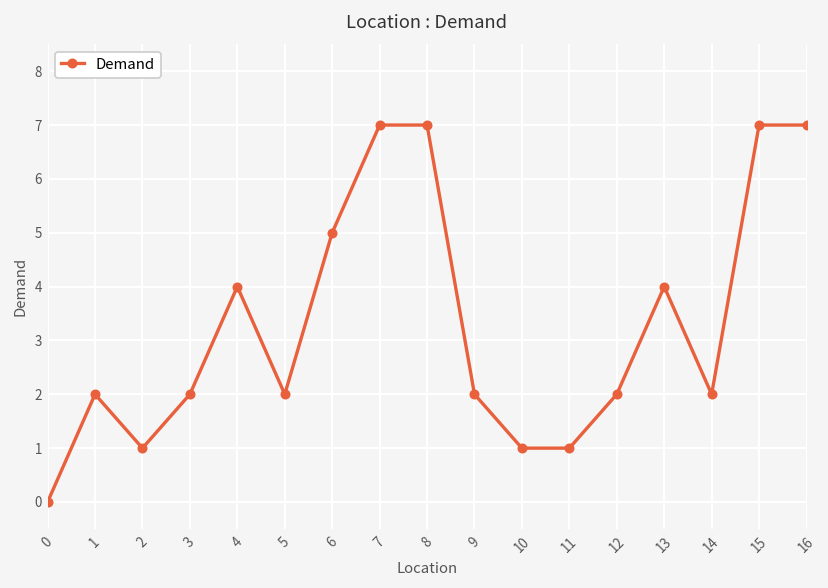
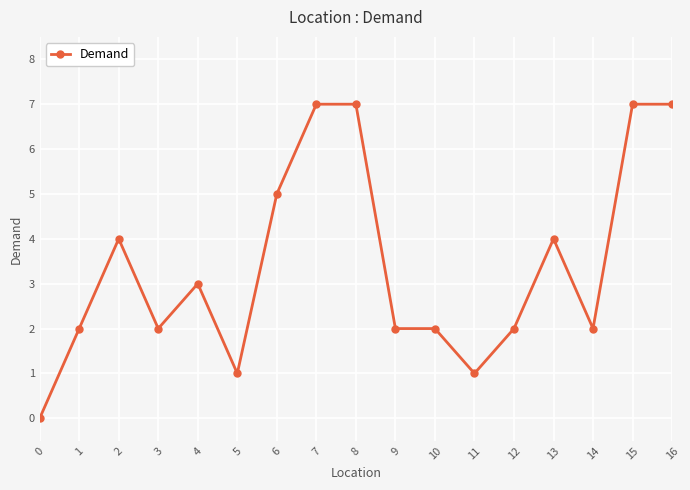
2: 1 -> 4
4: 4 -> 3
5: 2 -> 1
10: 1 -> 2
